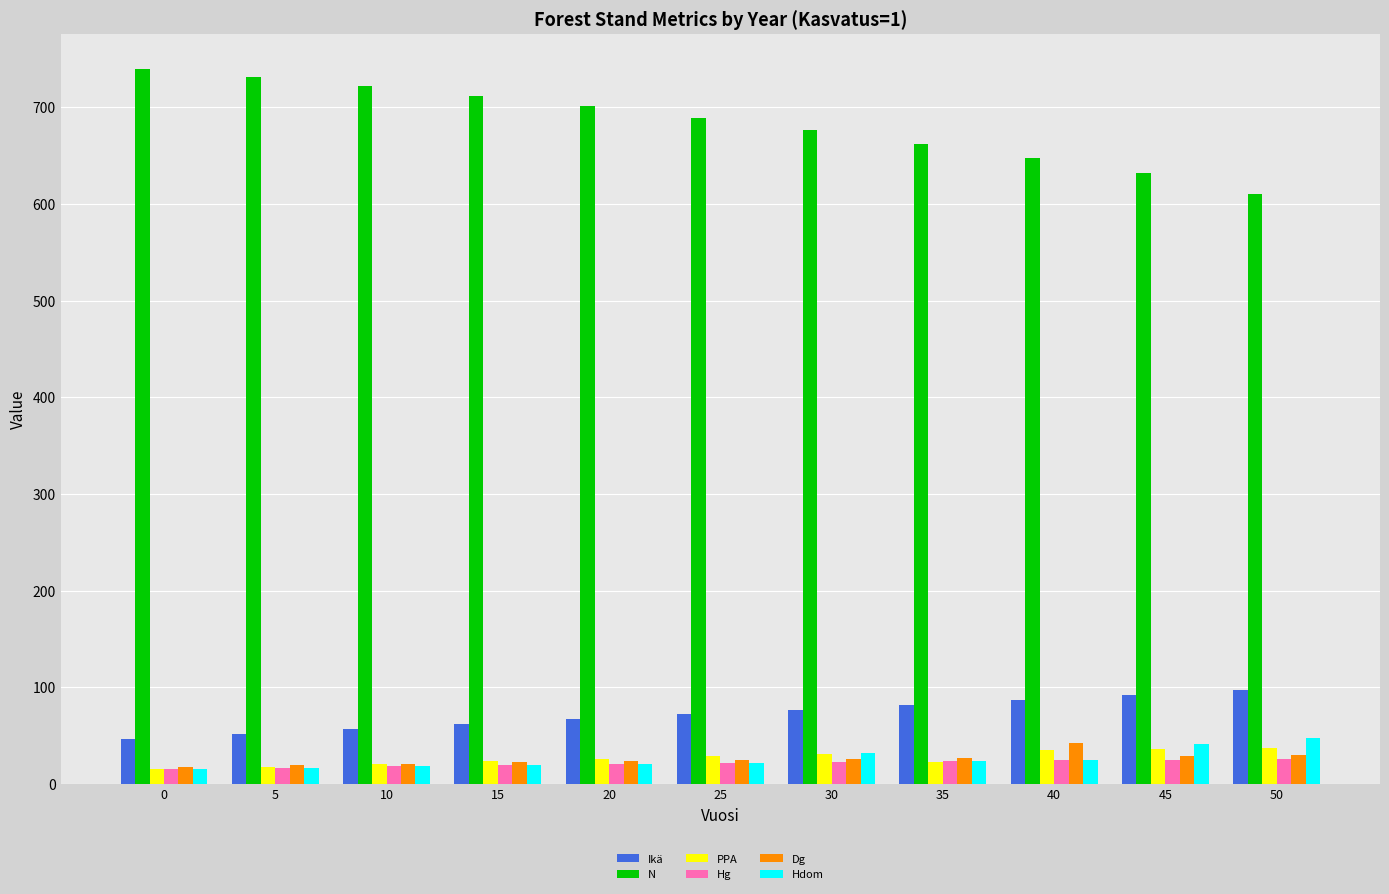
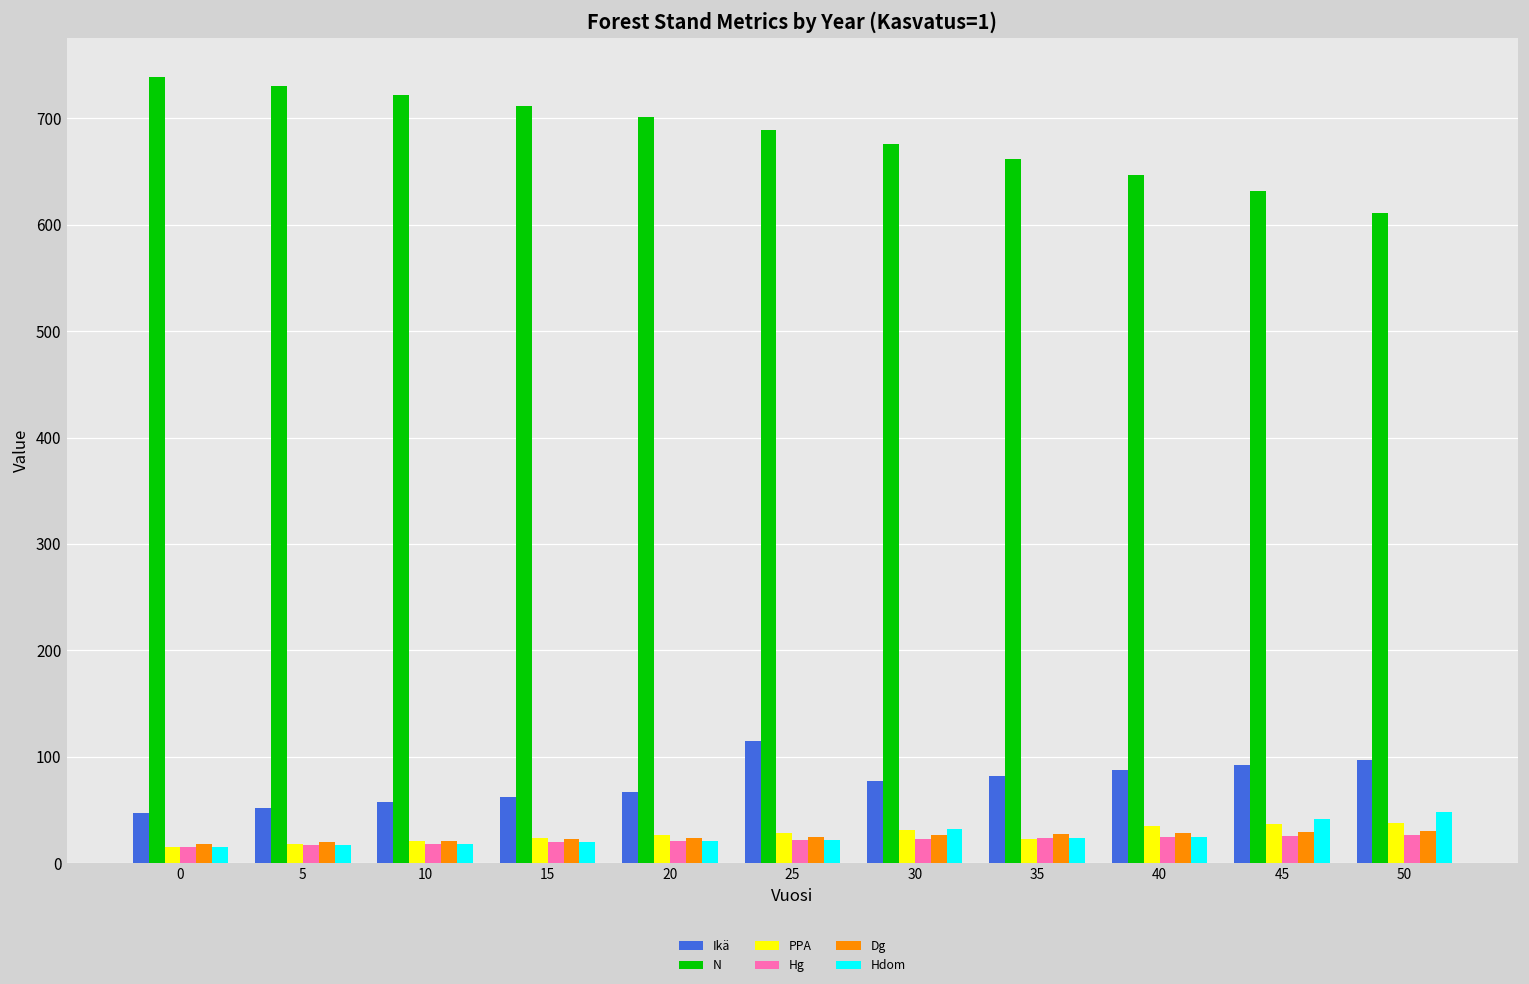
Ikä, 25: 70 -> 120
Dg, 40: 40 -> 30
